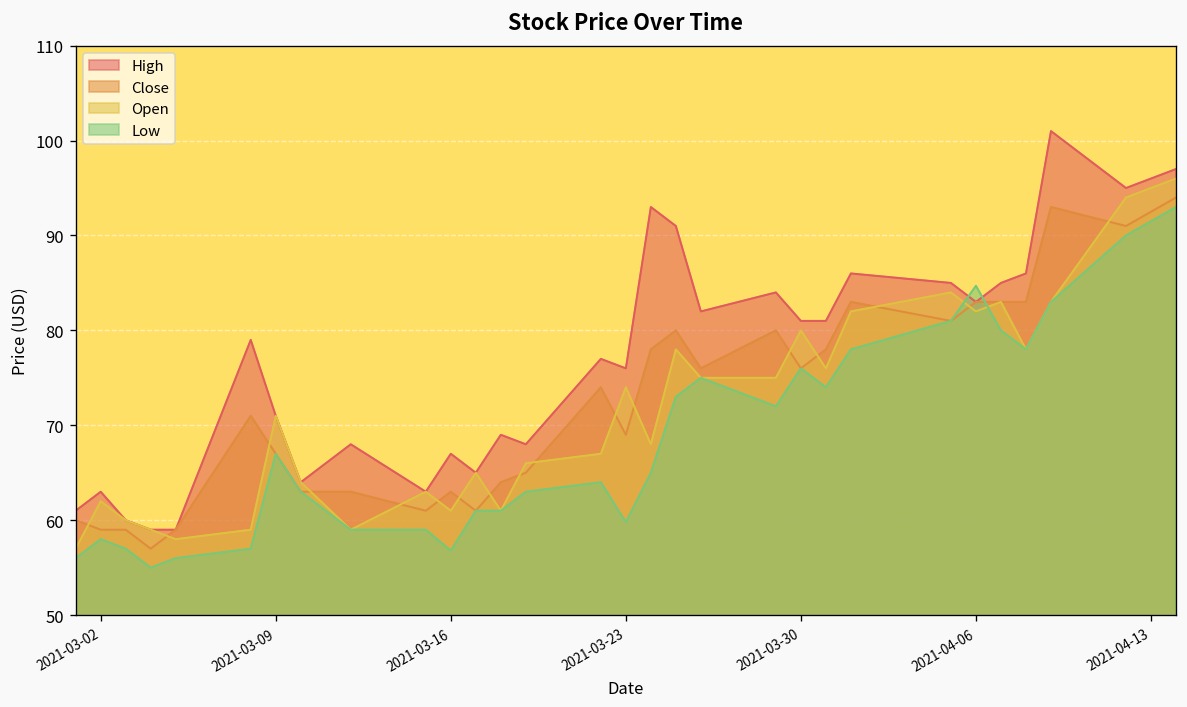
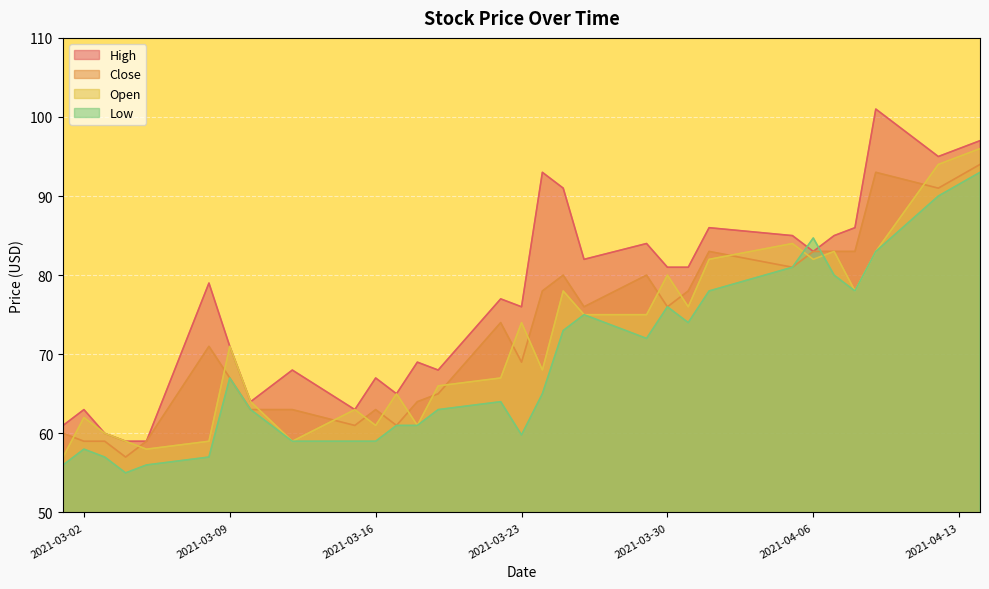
Low, 2021-03-16: 57 -> 59
